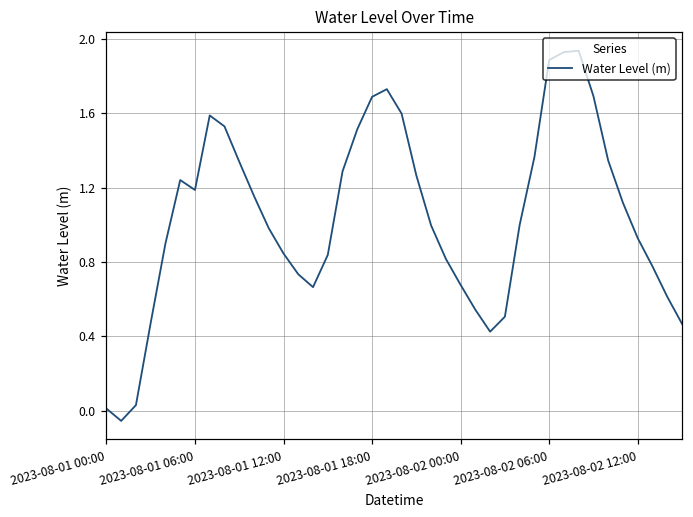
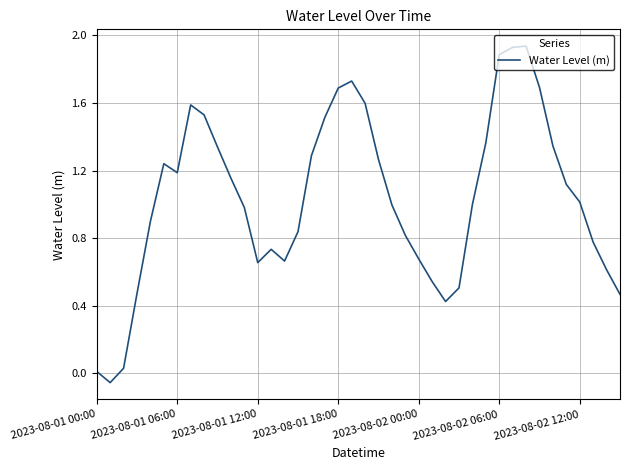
2023-08-01 12:00: 0.85 -> 0.66
2023-08-02 12:00: 0.93 -> 1.01
